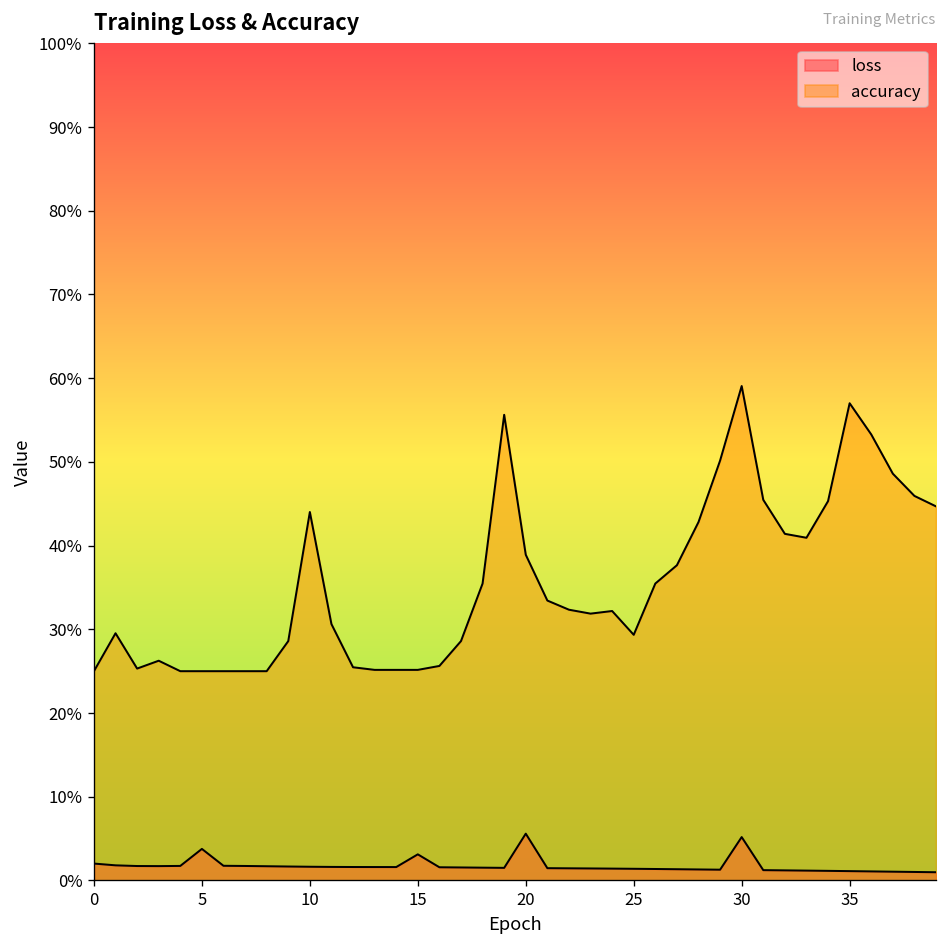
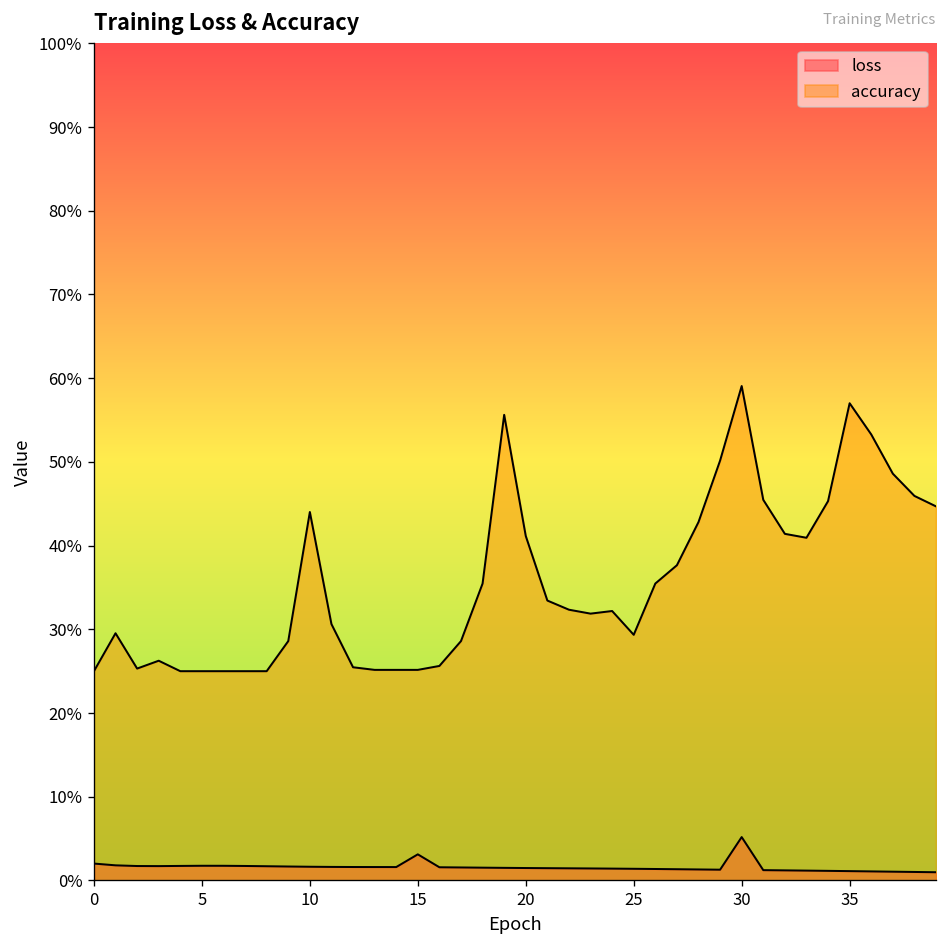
loss, 5: 4% -> 2%
loss, 20: 6% -> 1%
accuracy, 20: 39% -> 41%
